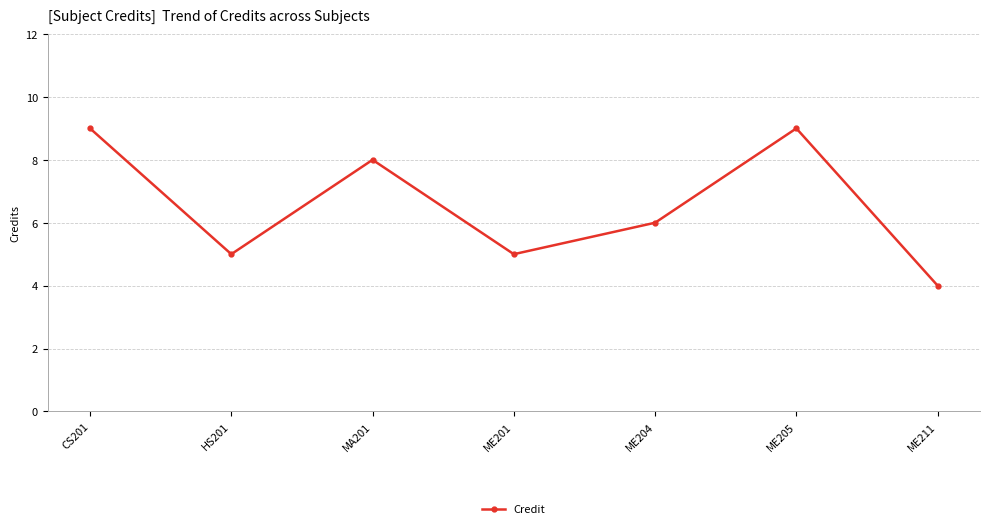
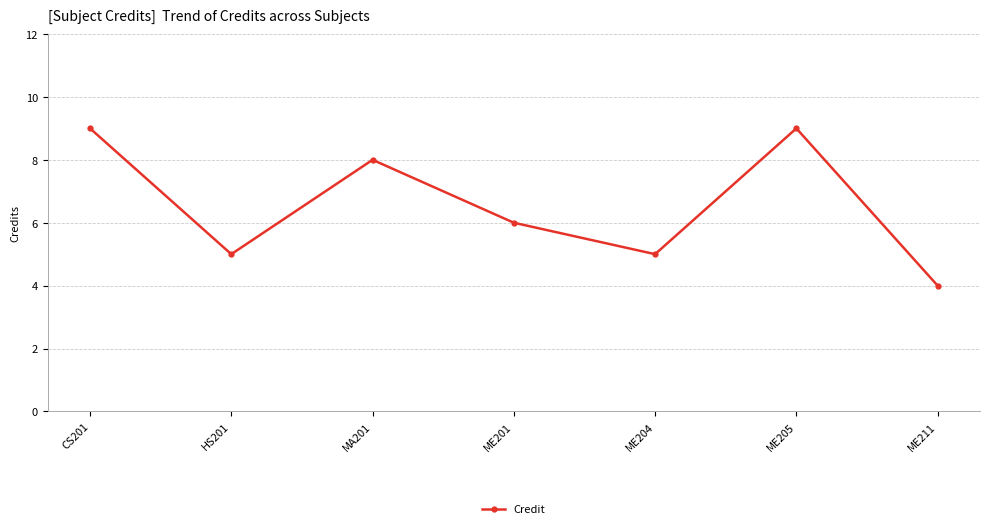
ME201: 5 -> 6
ME204: 6 -> 5
